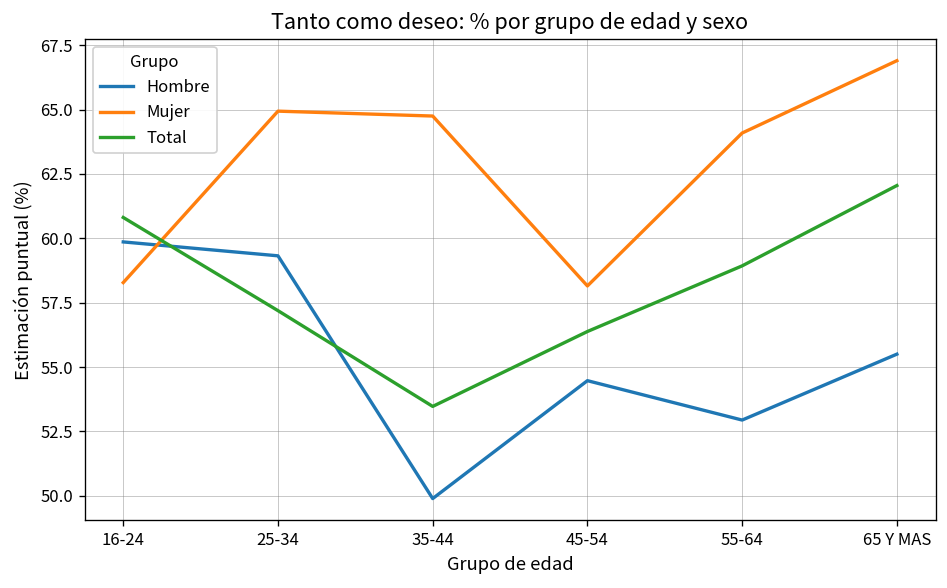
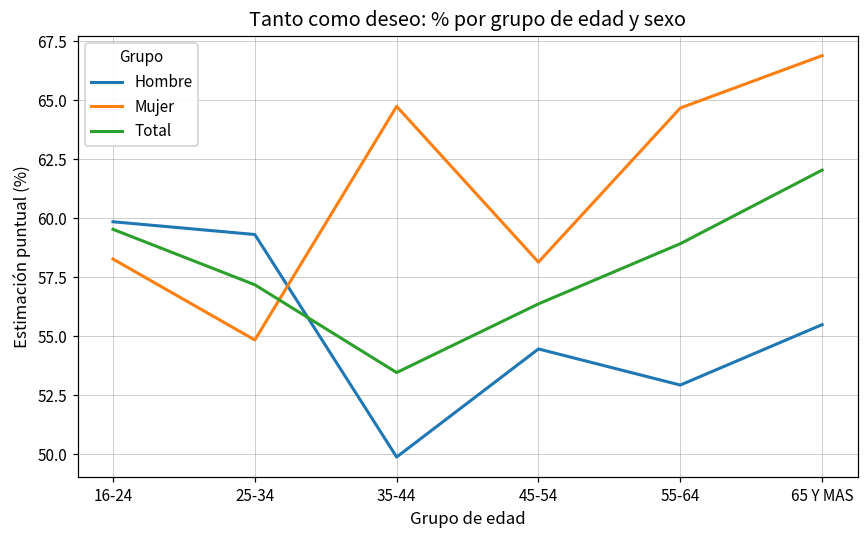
Total, 16-24: 60.8 -> 59.5
Mujer, 25-34: 64.9 -> 54.9
Mujer, 55-64: 64.1 -> 64.7
